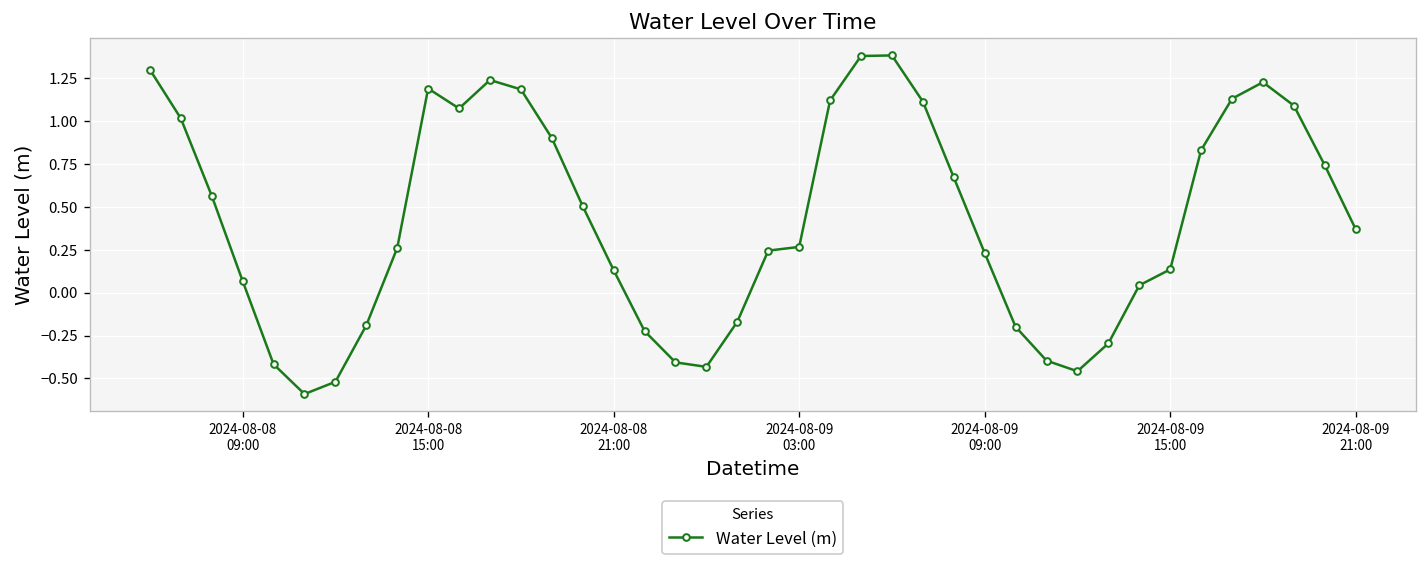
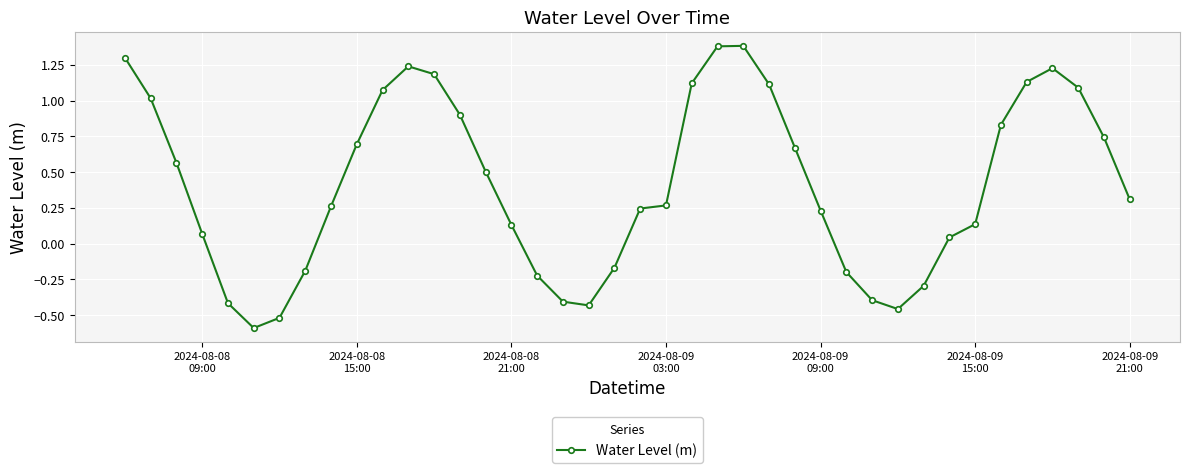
2024-08-08 15:00: 1.19 -> 0.69
2024-08-09 21:00: 0.37 -> 0.31
